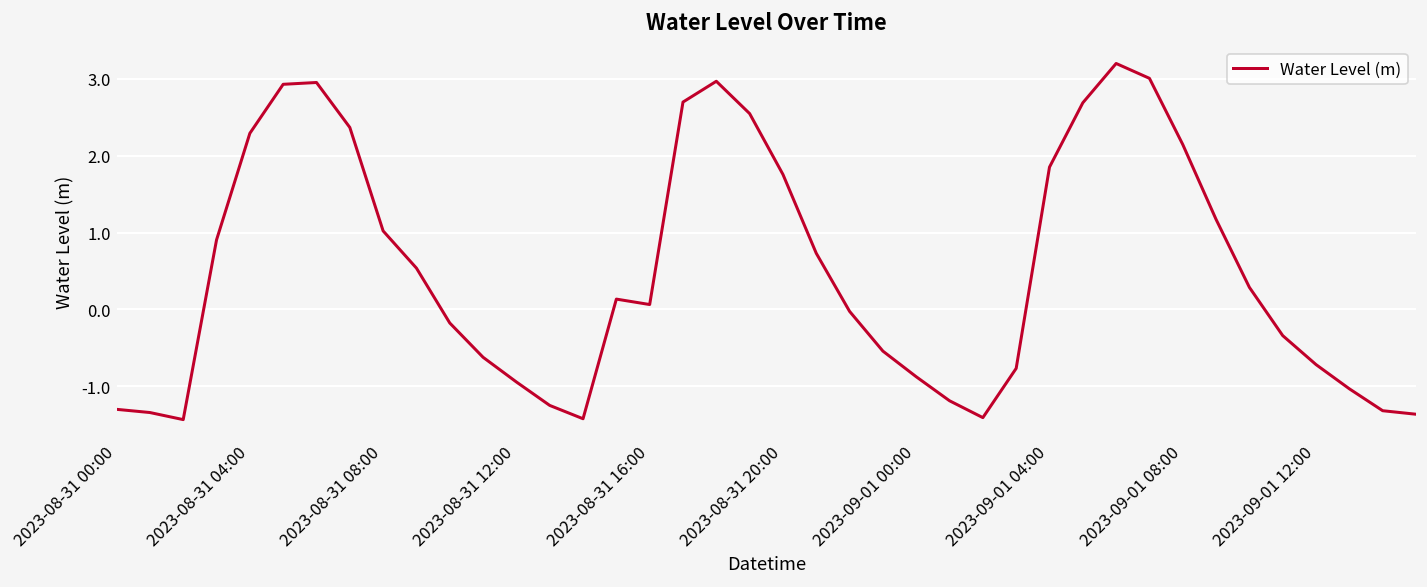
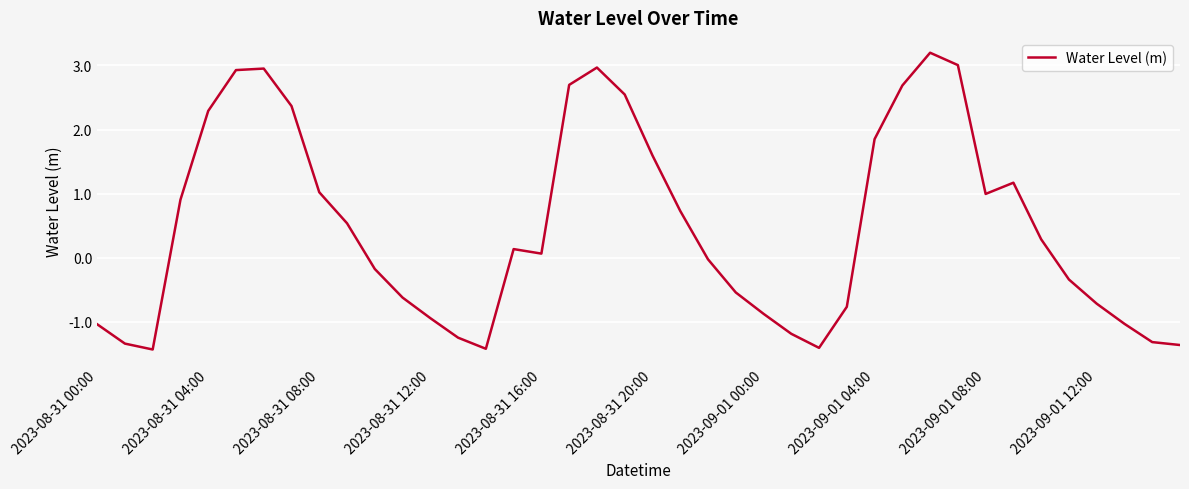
2023-08-31 00:00: -1.3 -> -1.0
2023-08-31 20:00: 1.8 -> 1.6
2023-09-01 08:00: 2.1 -> 1.0
